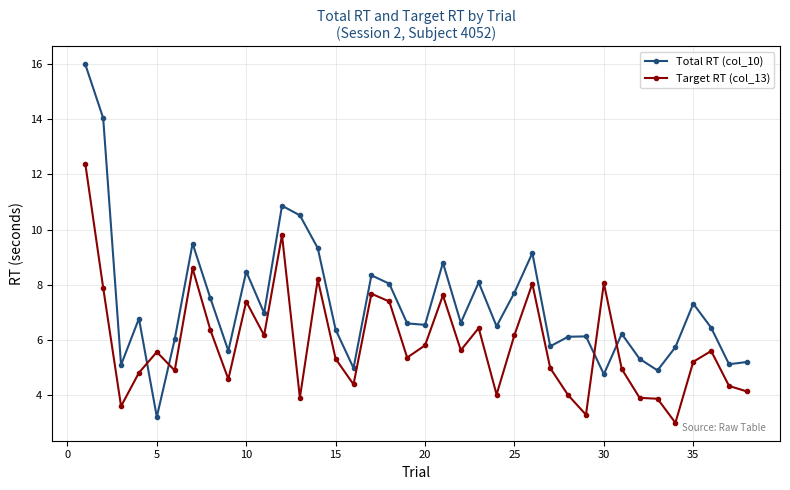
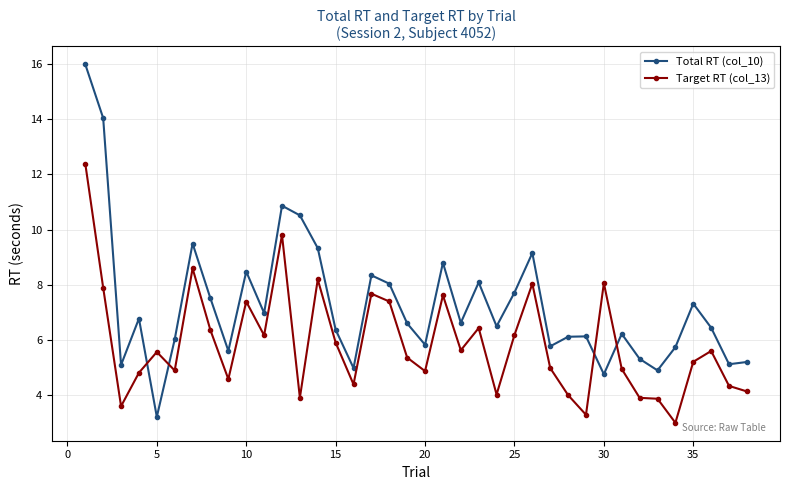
Target RT (col_13), 15: 5.3 -> 5.9
Total RT (col_10), 20: 6.6 -> 5.8
Target RT (col_13), 20: 5.8 -> 4.9
